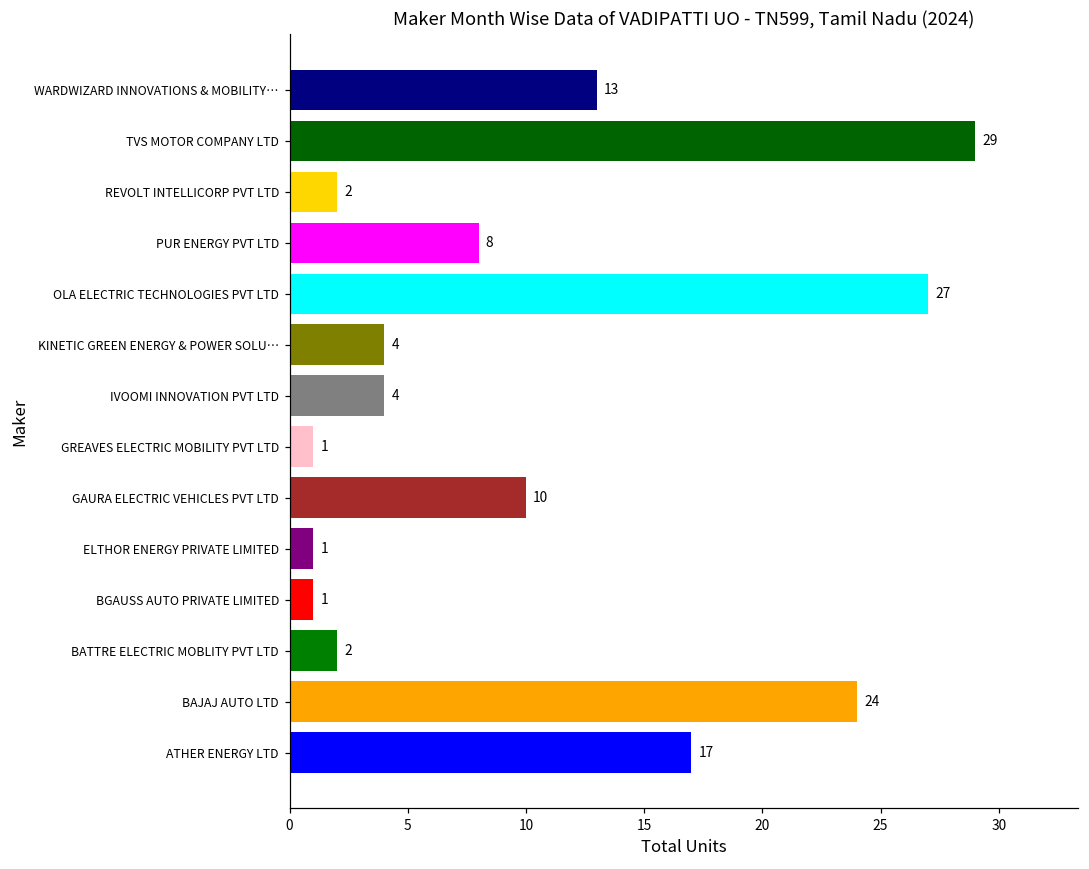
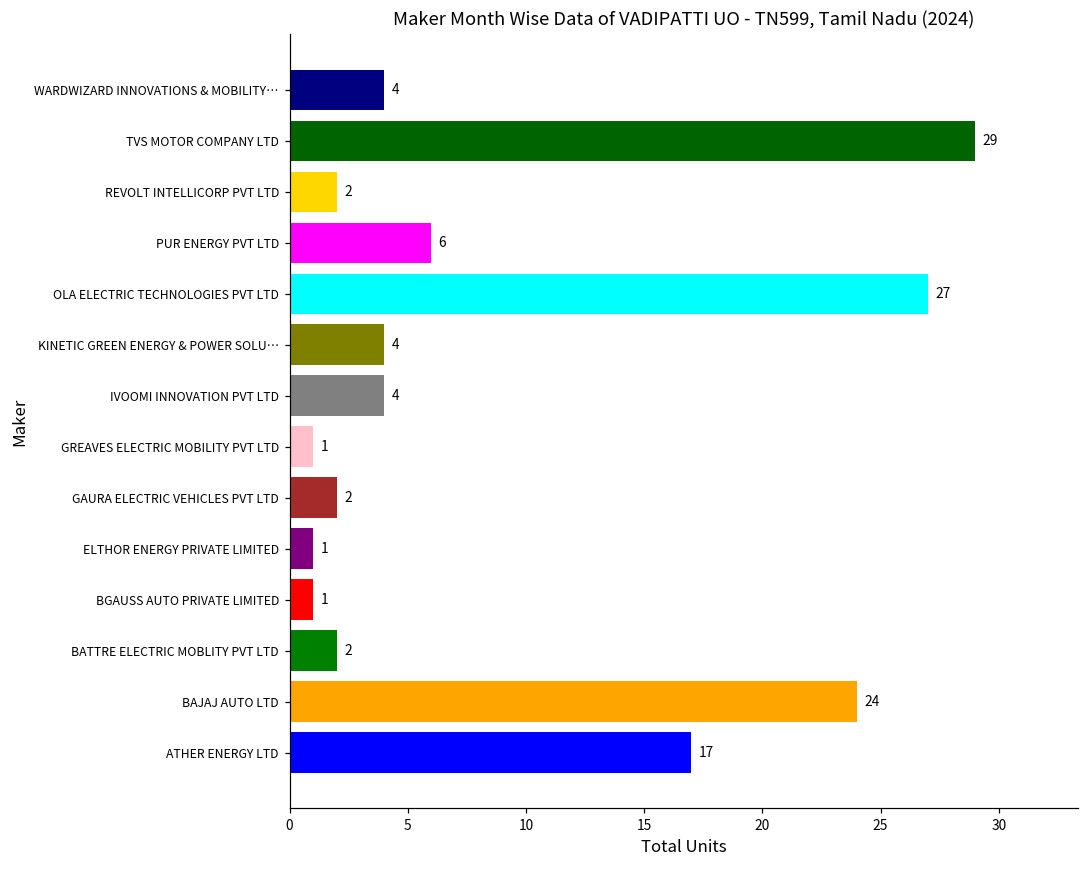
WARDWIZARD INNOVATIONS & MOBILITY…: 13 -> 4
PUR ENERGY PVT LTD: 8 -> 6
GAURA ELECTRIC VEHICLES PVT LTD: 10 -> 2
